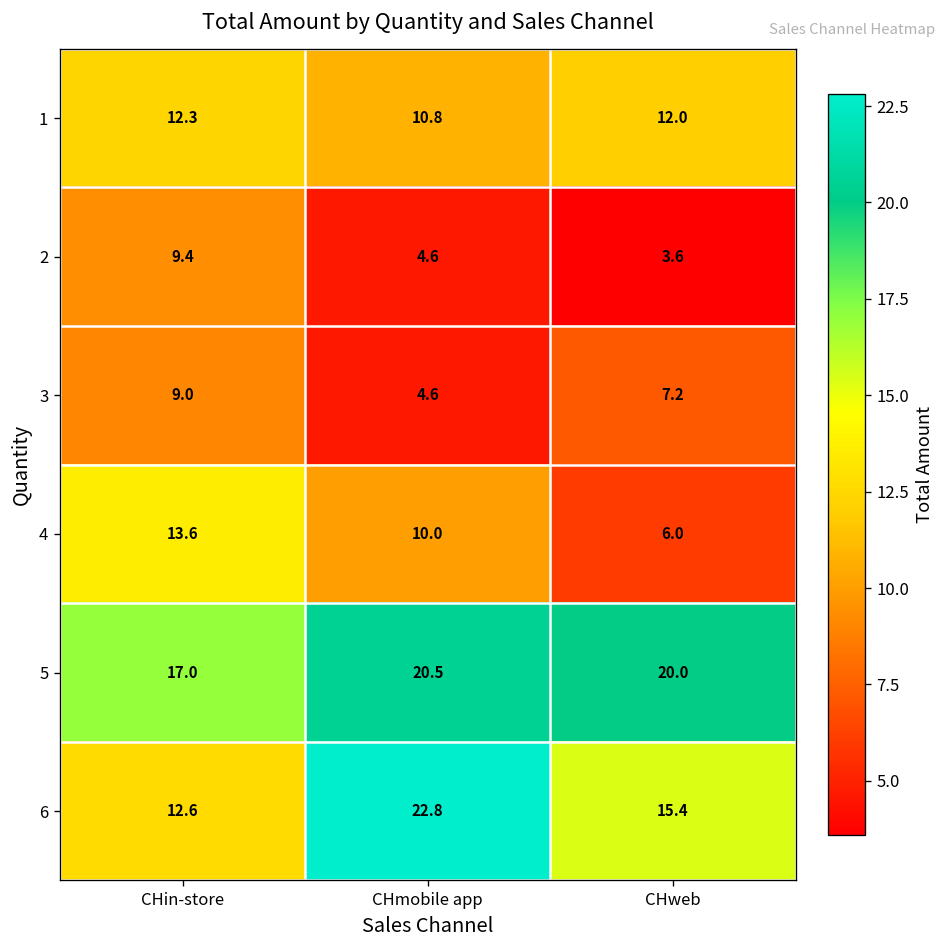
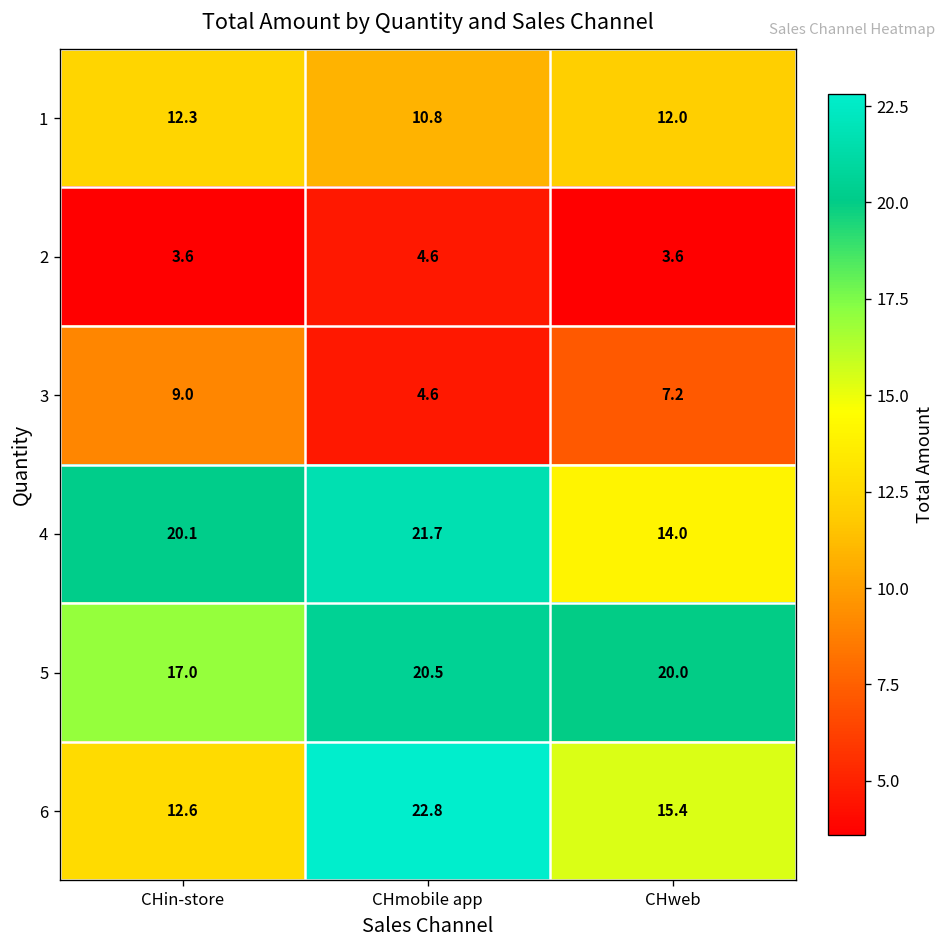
2, CHin-store: 9.4 -> 3.6
4, CHin-store: 13.6 -> 20.1
4, CHmobile app: 10.0 -> 21.7
4, CHweb: 6.0 -> 14.0
